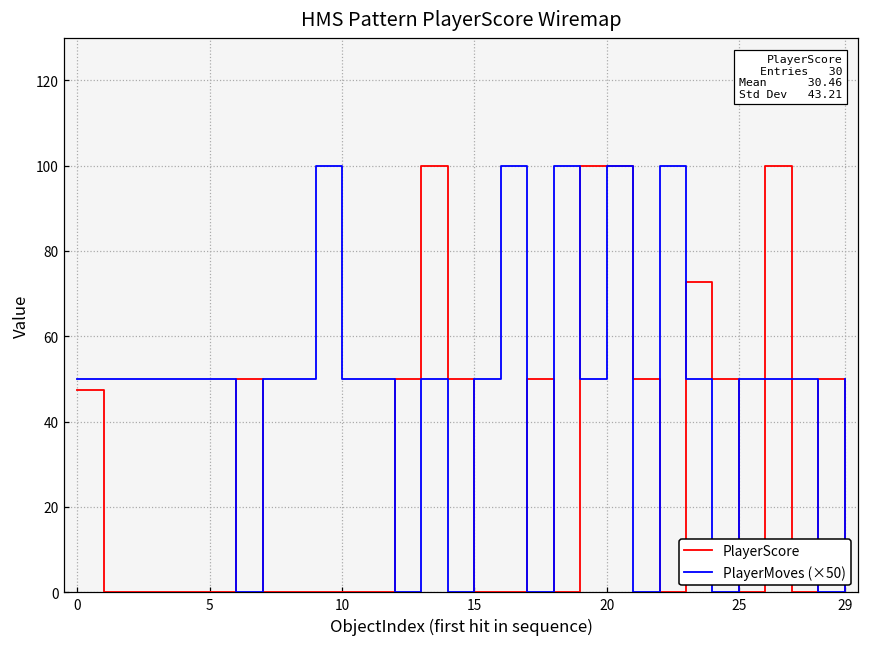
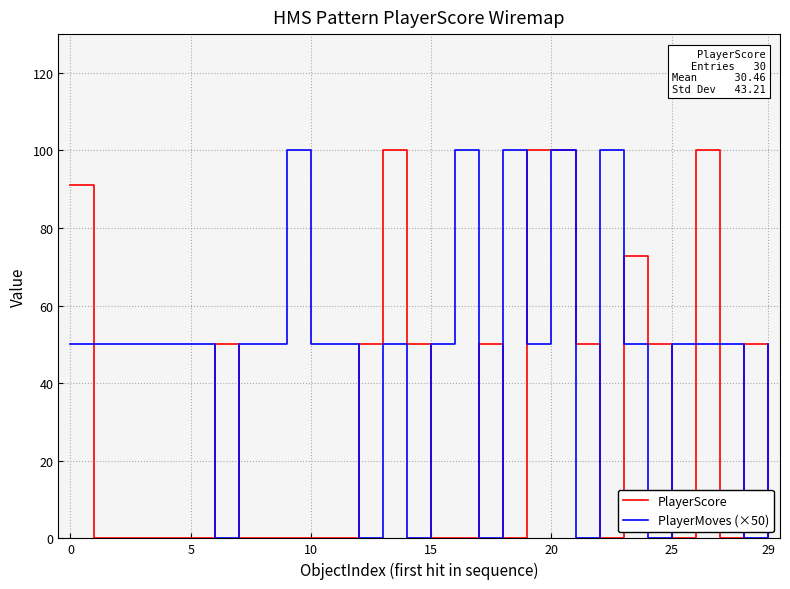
PlayerScore, 0: 47 -> 91
